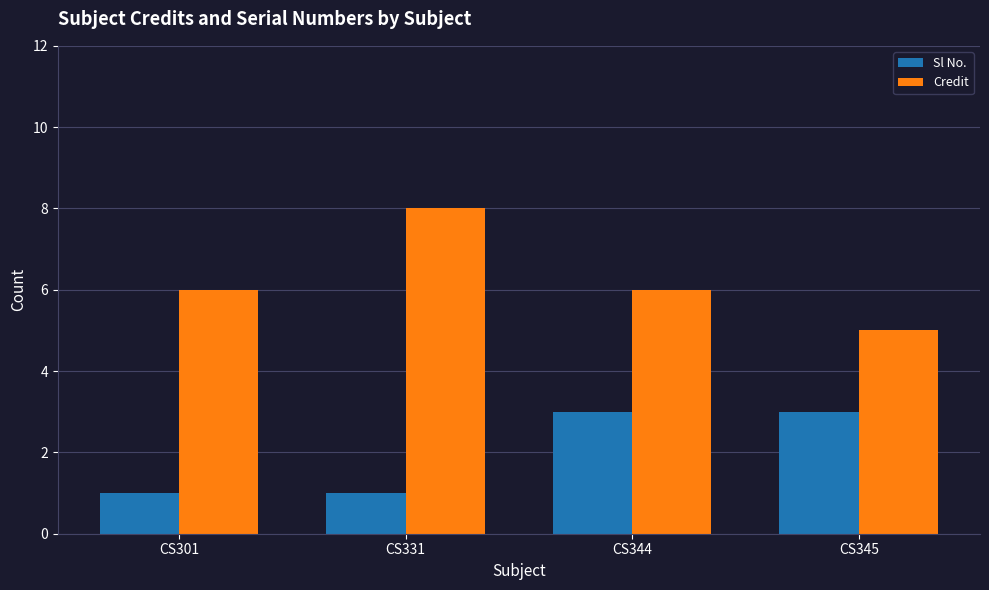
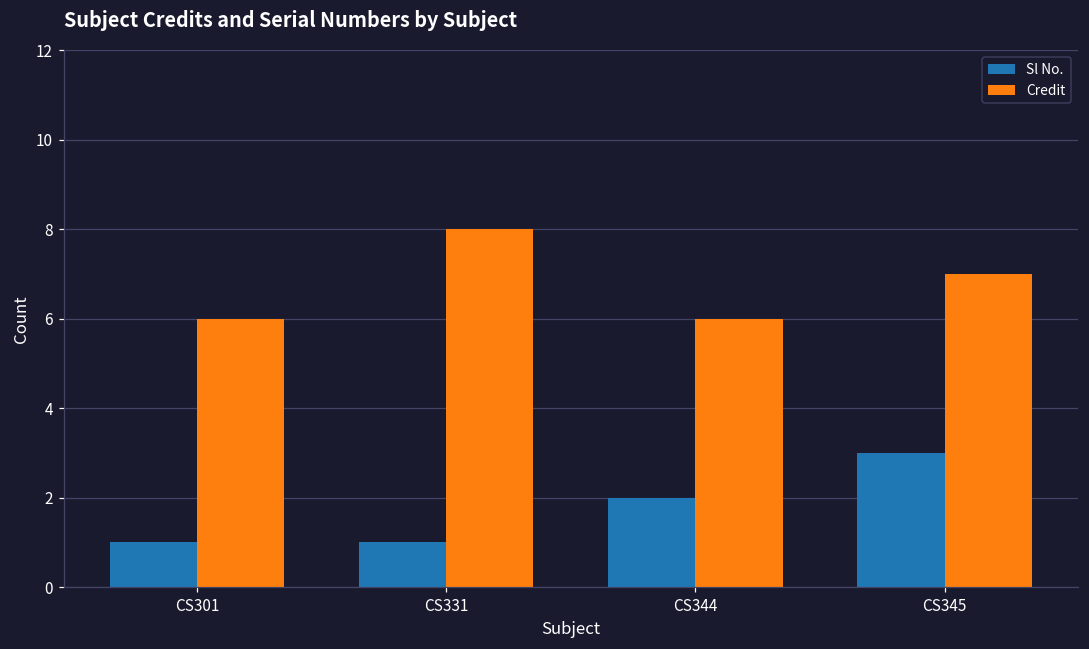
Sl No., CS344: 3 -> 2
Credit, CS345: 5 -> 7
